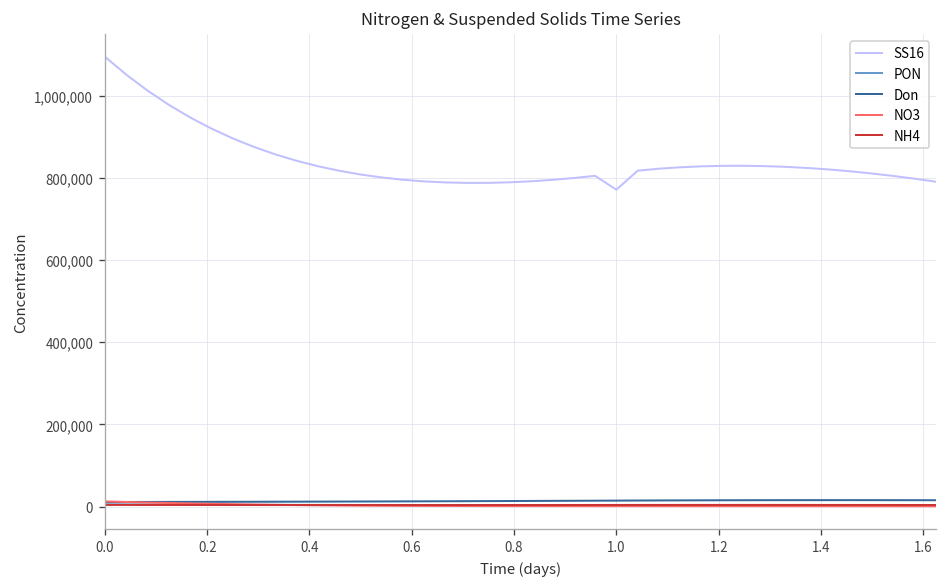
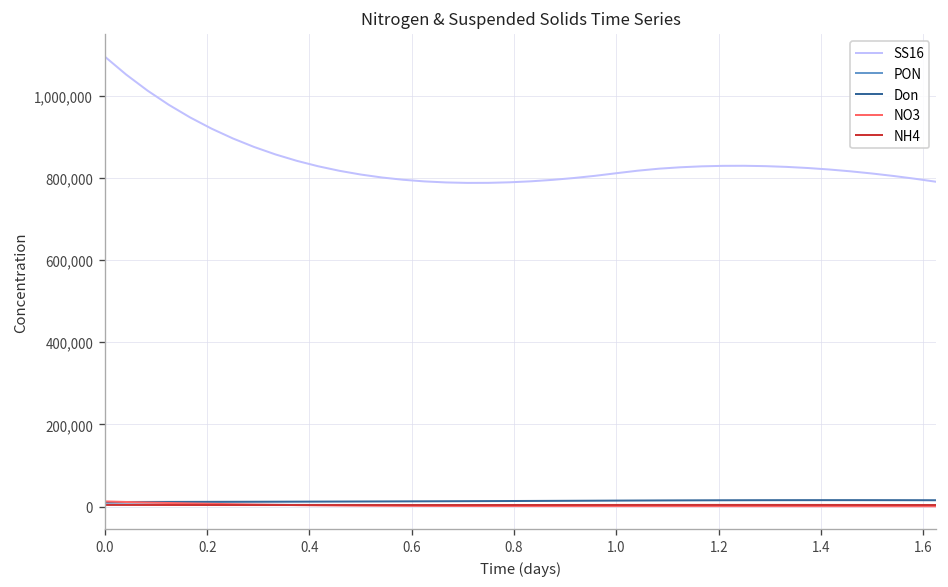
SS16, 1.0: 770,000 -> 810,000
